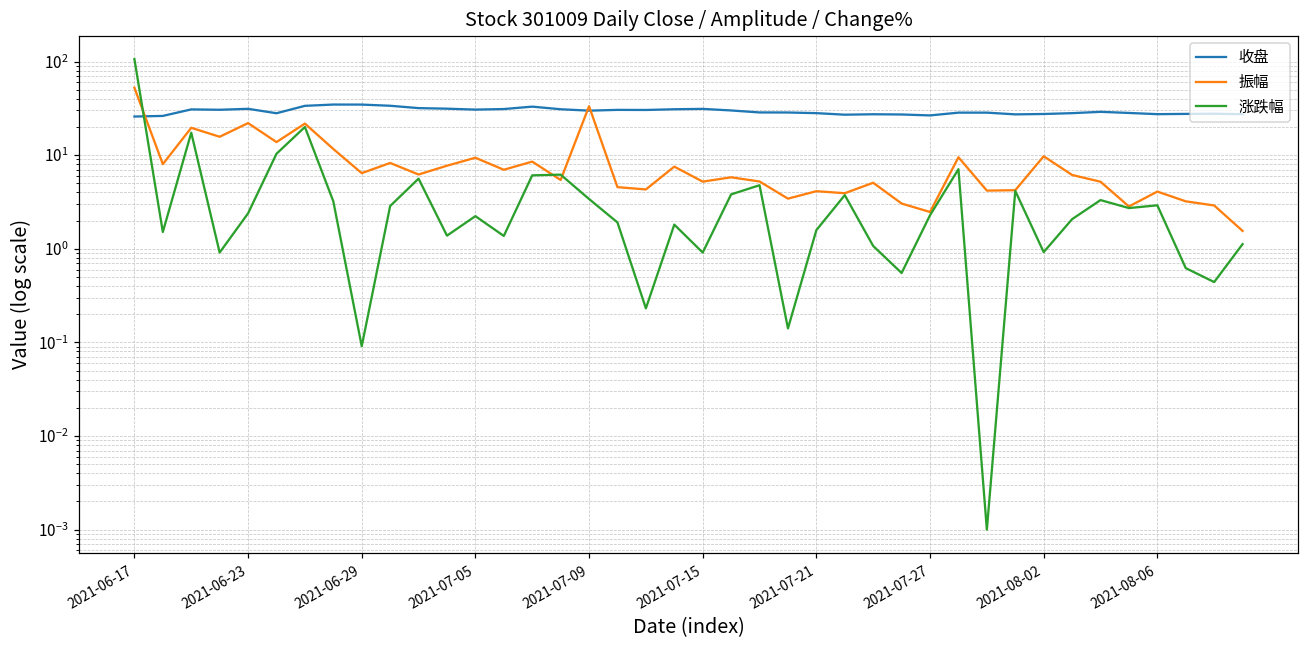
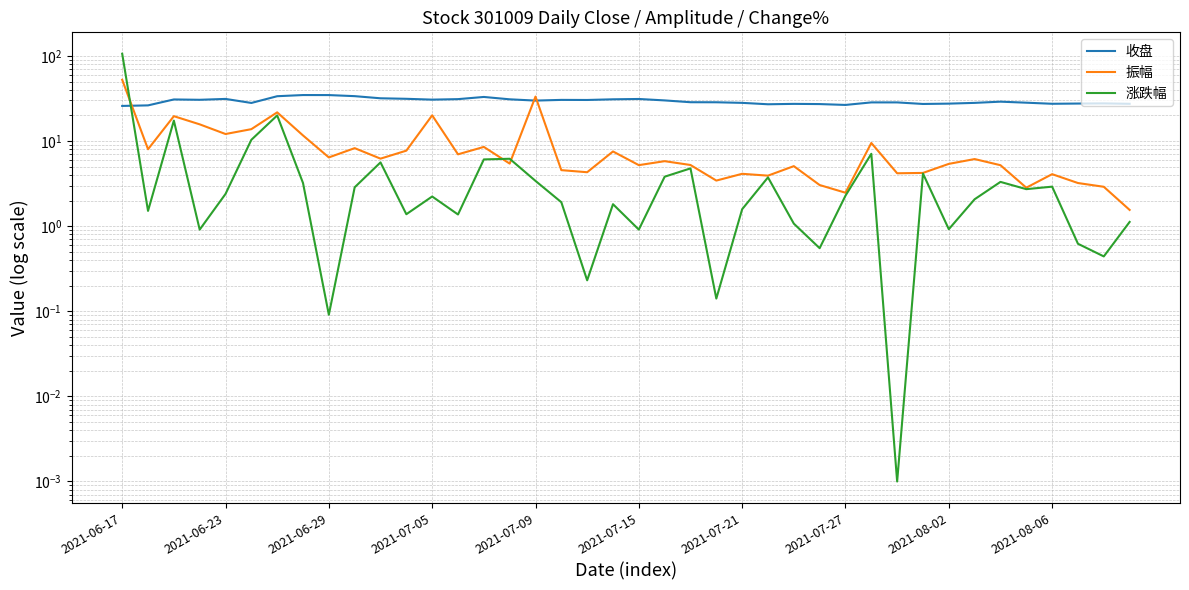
振幅, 2021-06-23: 22 -> 12
振幅, 2021-07-05: 9 -> 20
振幅, 2021-08-02: 10 -> 5
